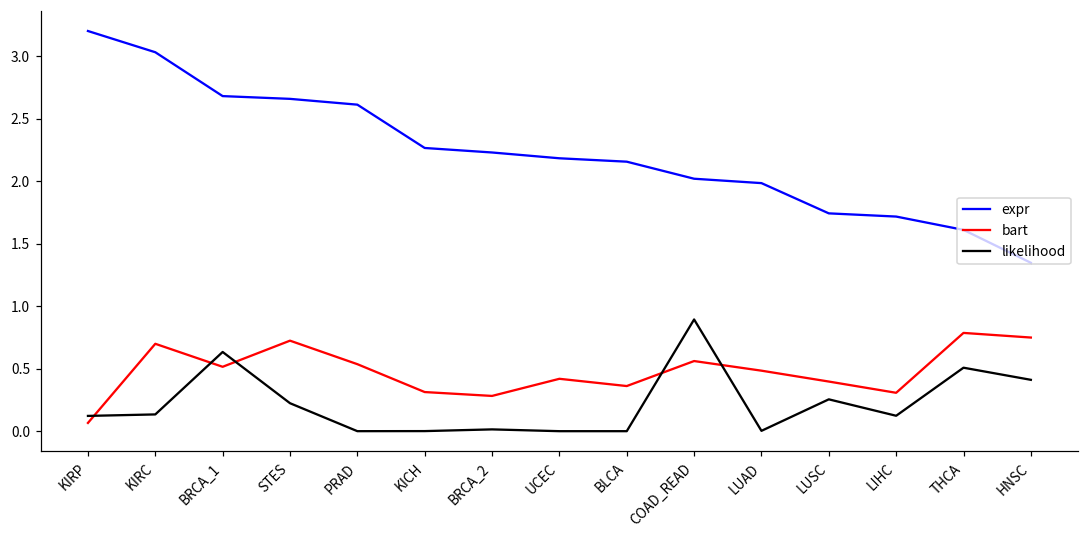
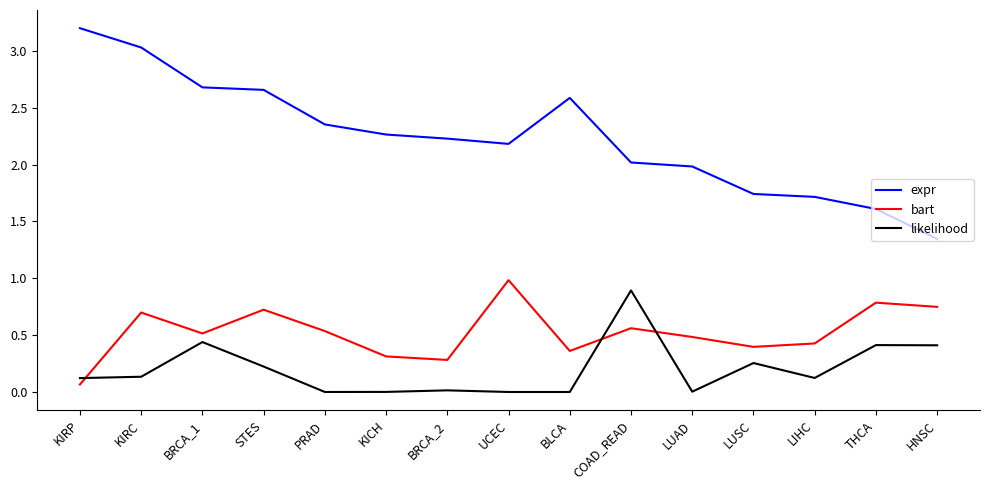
likelihood, BRCA_1: 0.63 -> 0.44
expr, PRAD: 2.61 -> 2.35
bart, UCEC: 0.42 -> 0.98
expr, BLCA: 2.16 -> 2.59
bart, LIHC: 0.31 -> 0.43
likelihood, THCA: 0.51 -> 0.41
